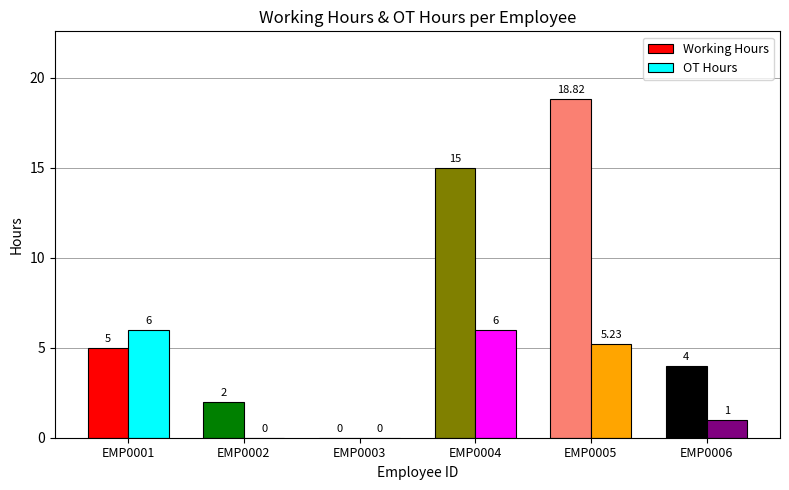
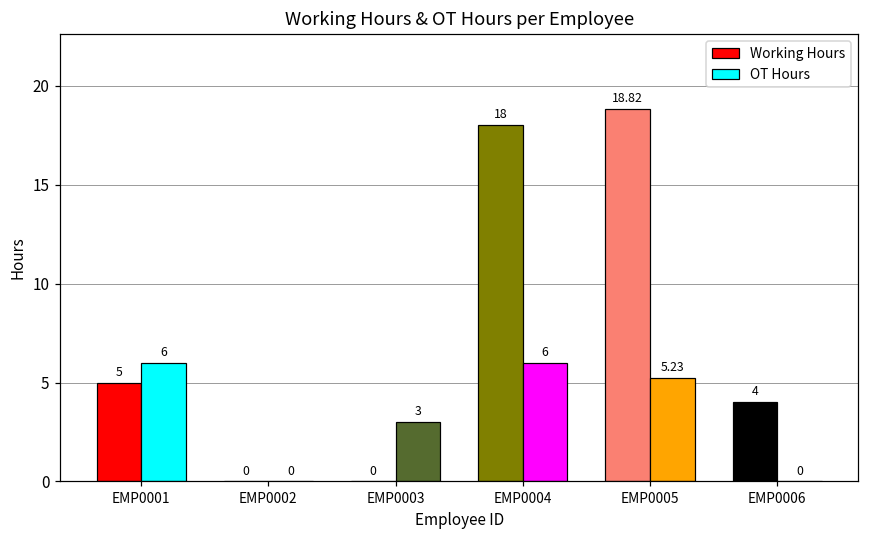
Working Hours, EMP0002: 2 -> 0
OT Hours, EMP0003: 0 -> 3
Working Hours, EMP0004: 15 -> 18
OT Hours, EMP0006: 1 -> 0
